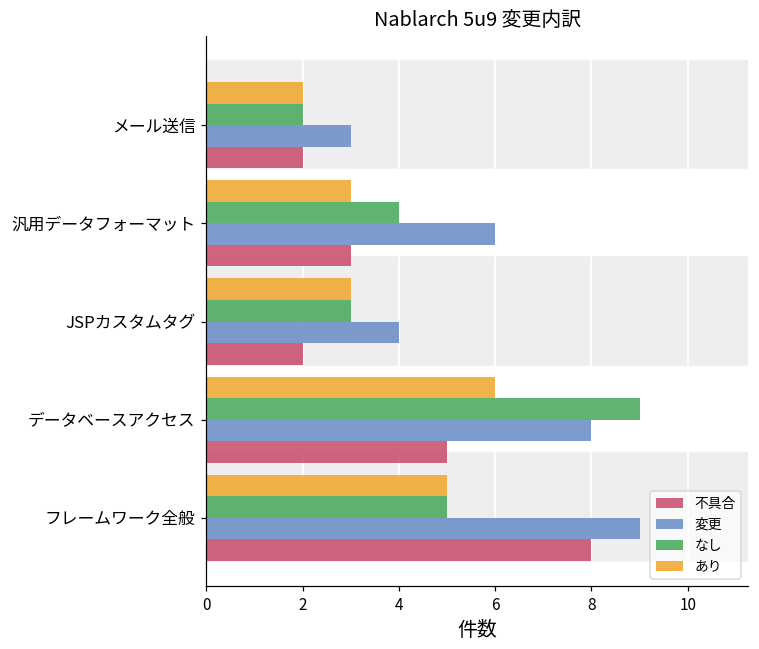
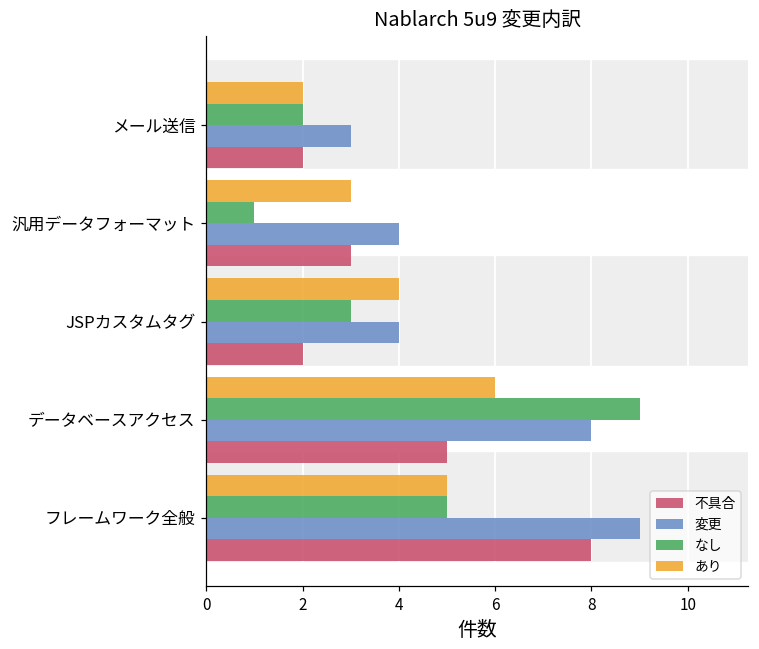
なし, 汎用データフォーマット: 4 -> 1
変更, 汎用データフォーマット: 6 -> 4
あり, JSPカスタムタグ: 3 -> 4
